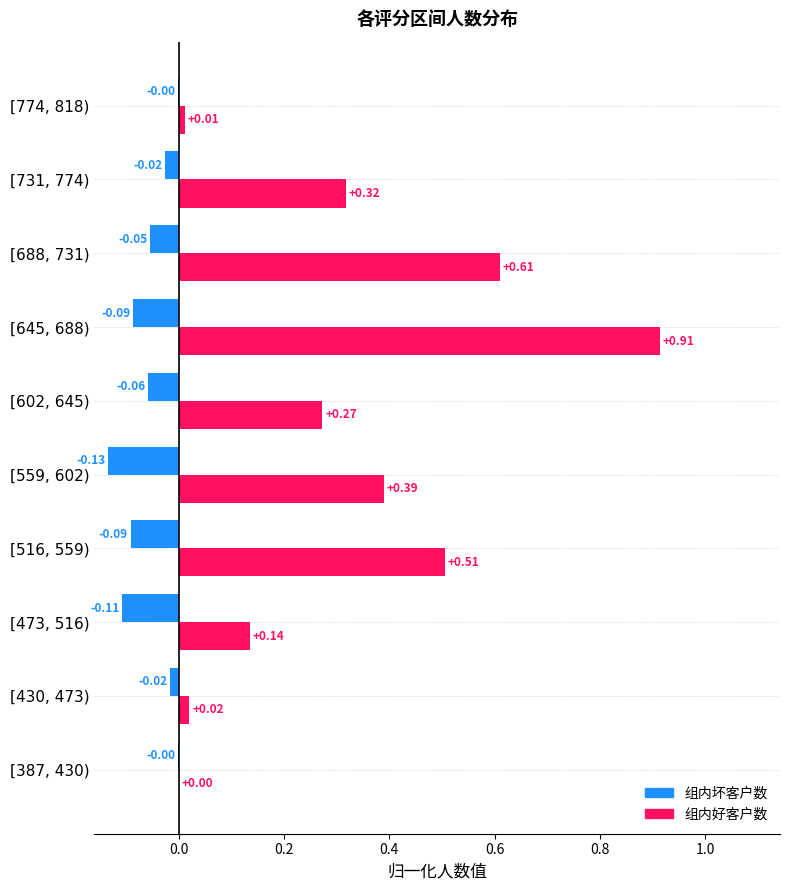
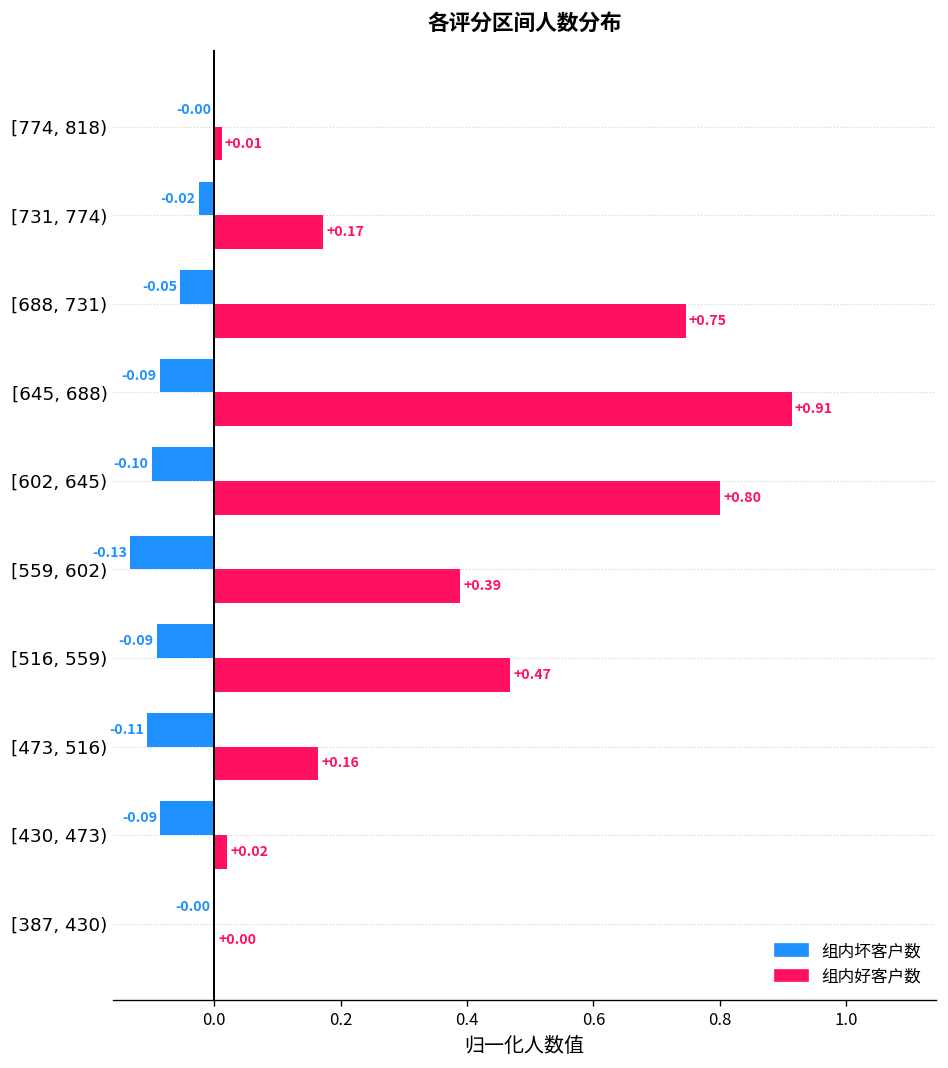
组内好客户数, [731, 774): +0.32 -> +0.17
组内好客户数, [688, 731): +0.61 -> +0.75
组内坏客户数, [602, 645): -0.06 -> -0.10
组内好客户数, [602, 645): +0.27 -> +0.80
组内好客户数, [516, 559): +0.51 -> +0.47
组内好客户数, [473, 516): +0.14 -> +0.16
组内坏客户数, [430, 473): -0.02 -> -0.09
